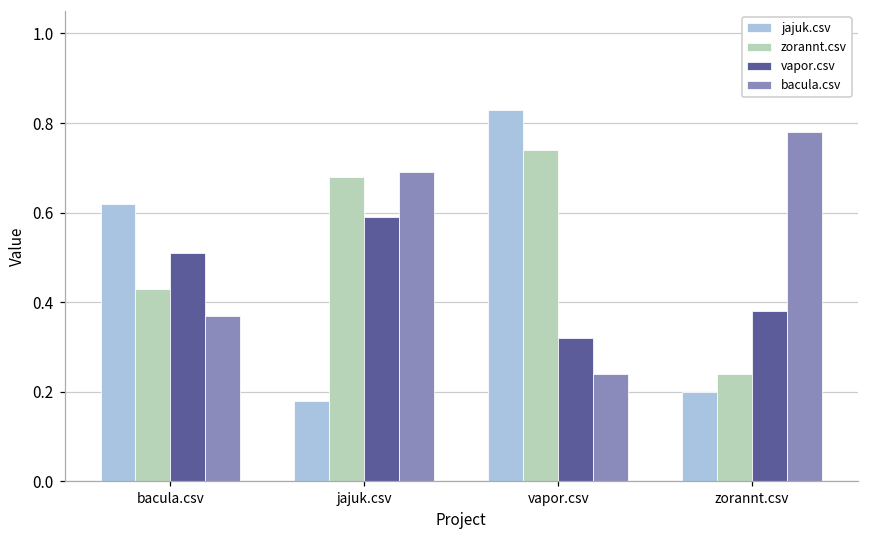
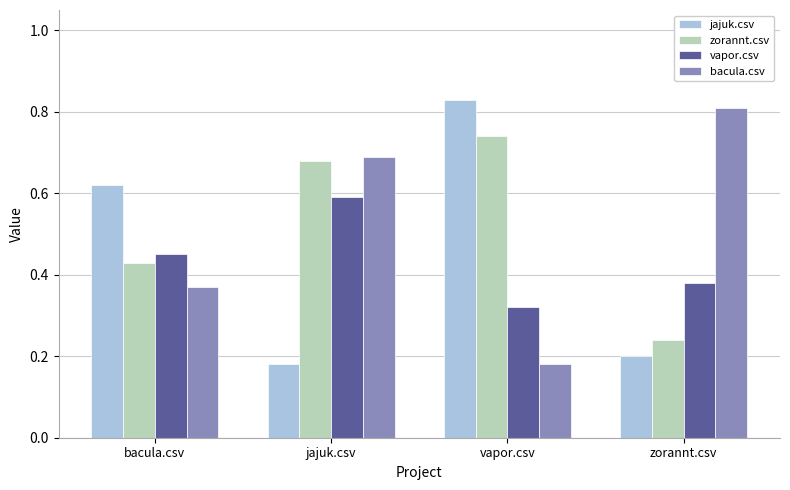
vapor.csv, bacula.csv: 0.51 -> 0.45
bacula.csv, vapor.csv: 0.24 -> 0.18
bacula.csv, zorannt.csv: 0.78 -> 0.81
